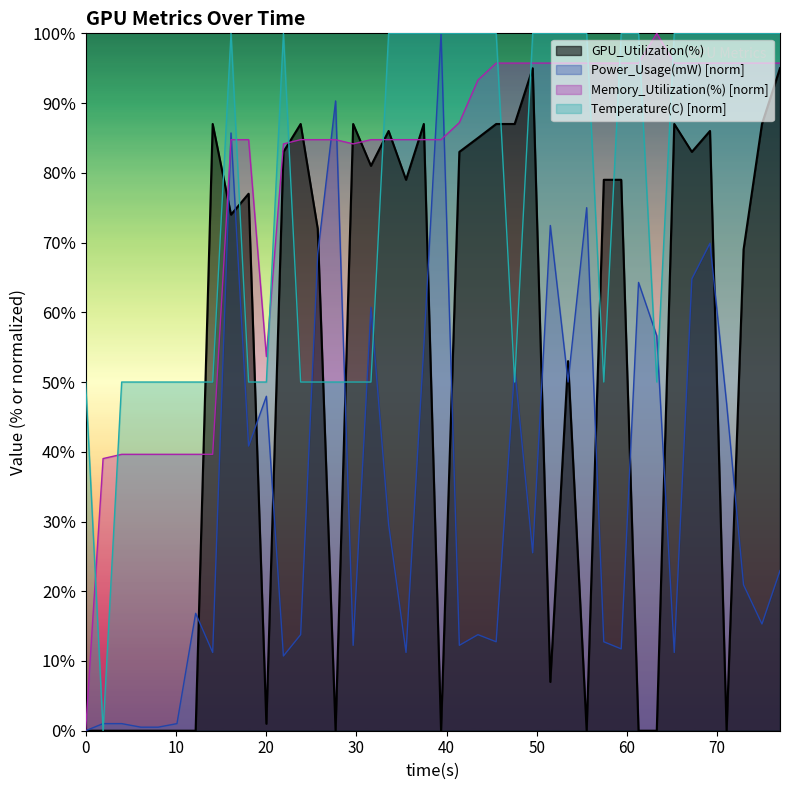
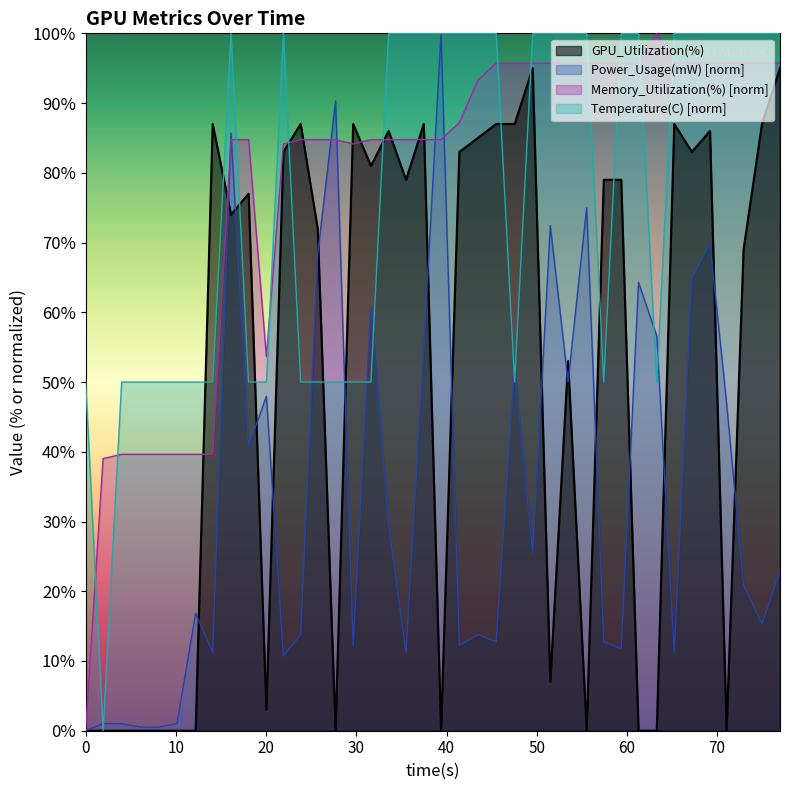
GPU_Utilization(%), 20: 1% -> 3%
